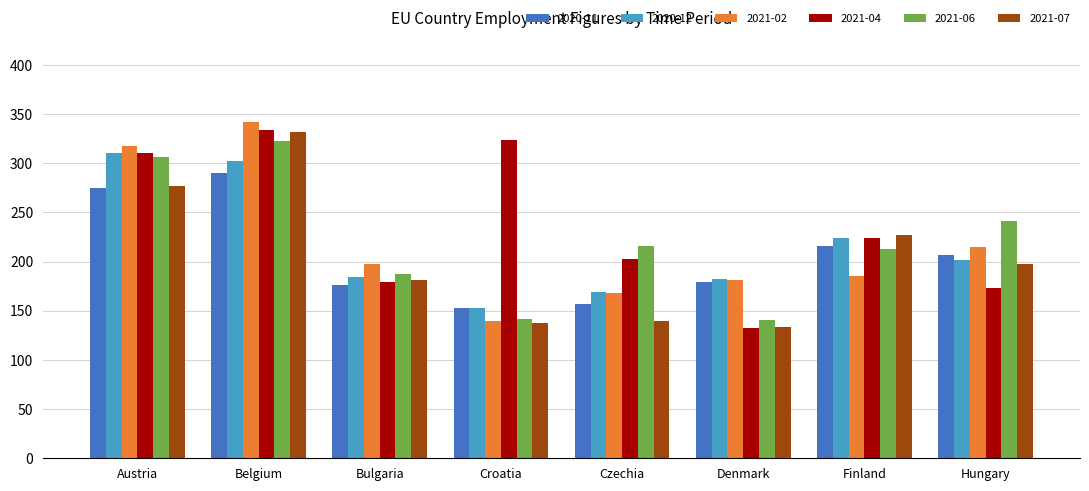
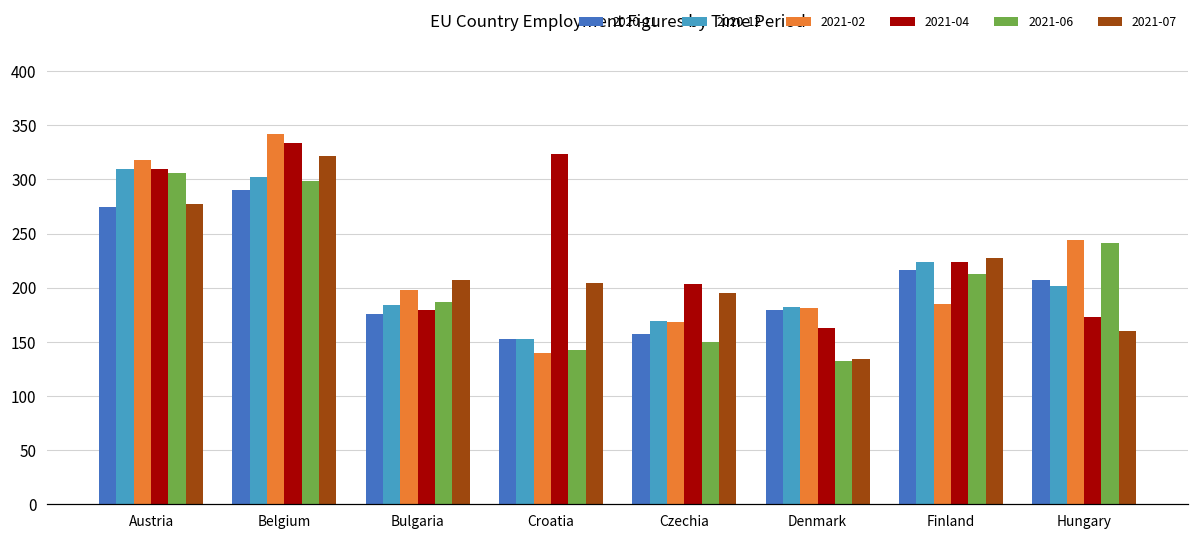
2021-06, Belgium: 320 -> 300
2021-07, Belgium: 330 -> 320
2021-07, Bulgaria: 180 -> 210
2021-07, Croatia: 140 -> 200
2021-06, Czechia: 220 -> 150
2021-07, Czechia: 140 -> 200
2021-04, Denmark: 130 -> 160
2021-06, Denmark: 140 -> 130
2021-02, Hungary: 220 -> 240
2021-07, Hungary: 200 -> 160
